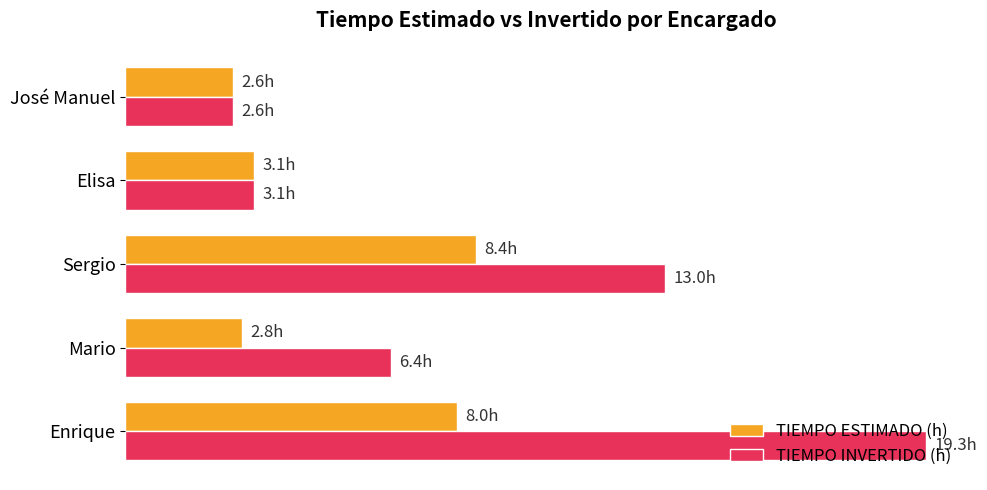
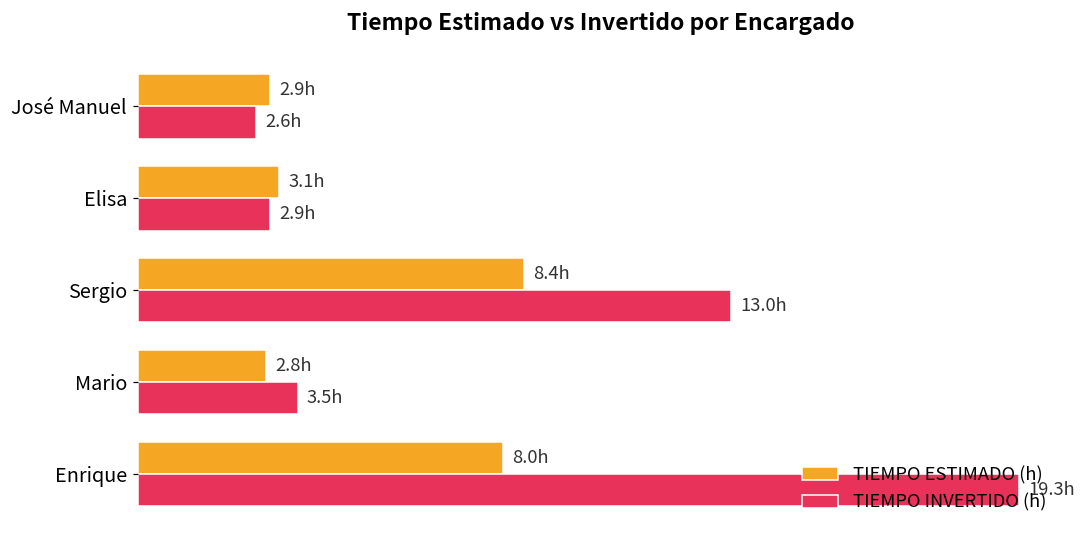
TIEMPO ESTIMADO (h), José Manuel: 2.6h -> 2.9h
TIEMPO INVERTIDO (h), Elisa: 3.1h -> 2.9h
TIEMPO INVERTIDO (h), Mario: 6.4h -> 3.5h
